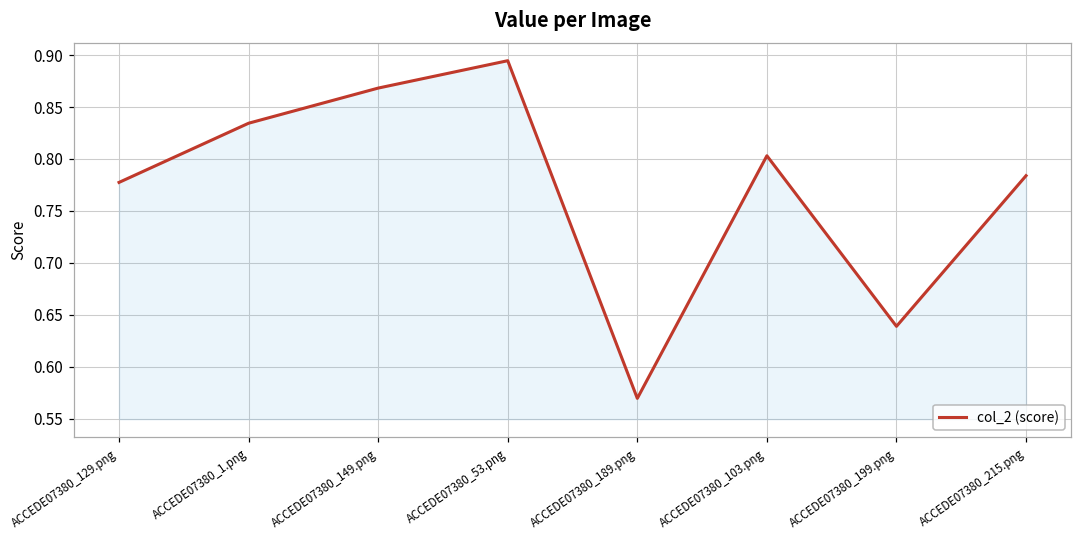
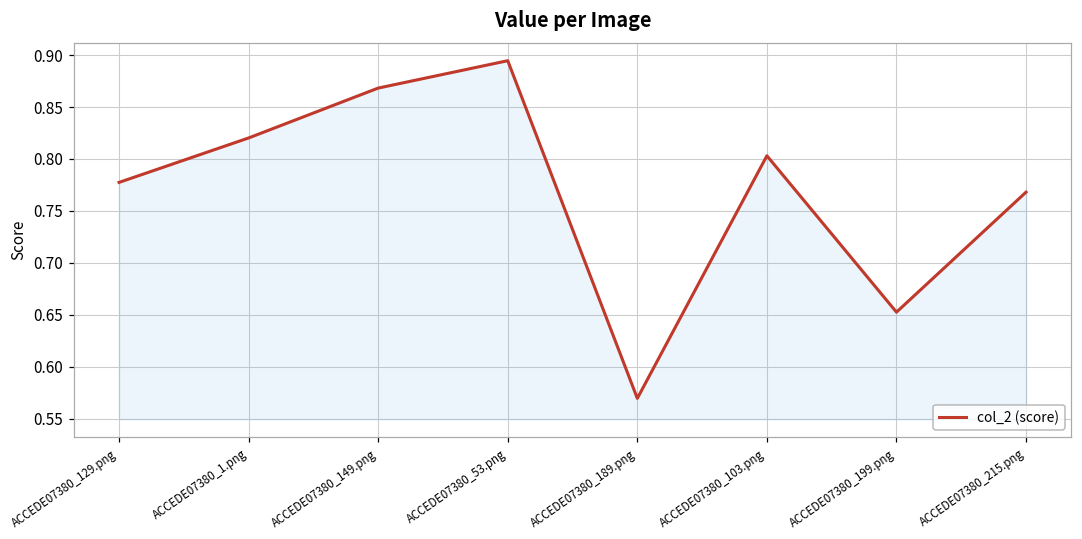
ACCEDE07380_1.png: 0.83 -> 0.82
ACCEDE07380_199.png: 0.64 -> 0.65
ACCEDE07380_215.png: 0.78 -> 0.77
